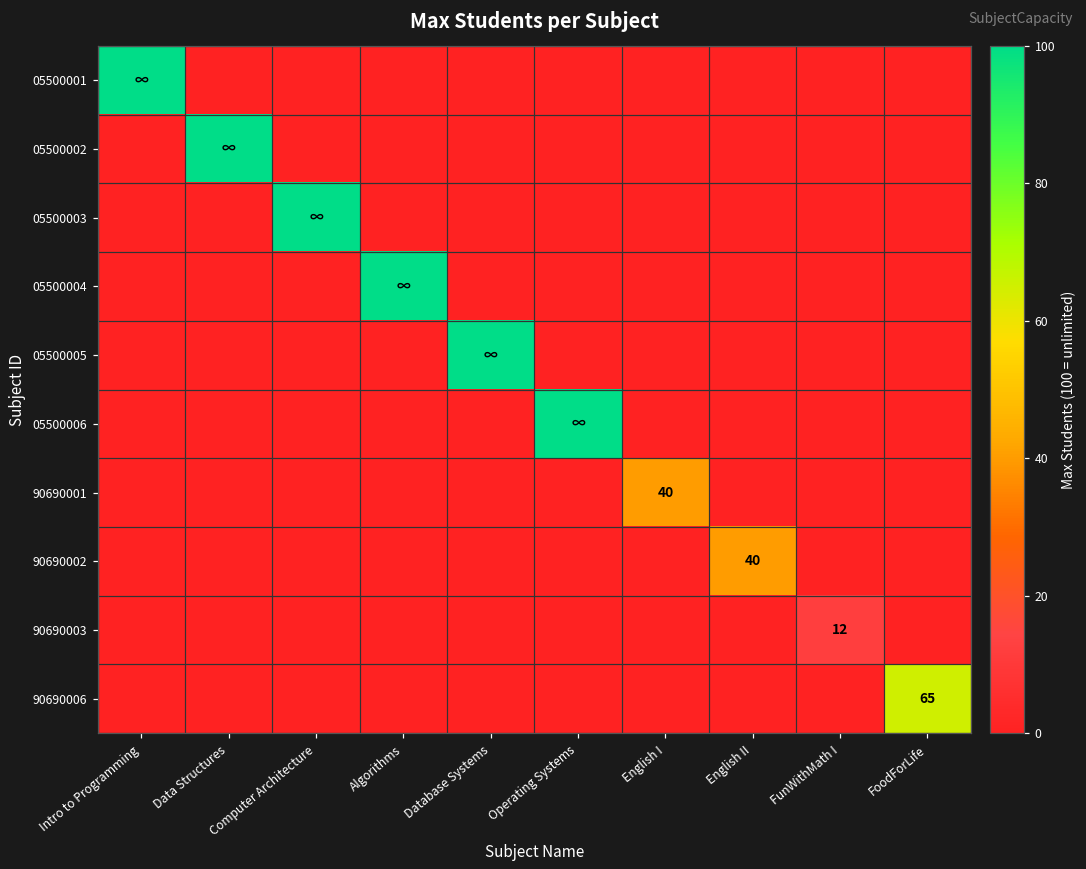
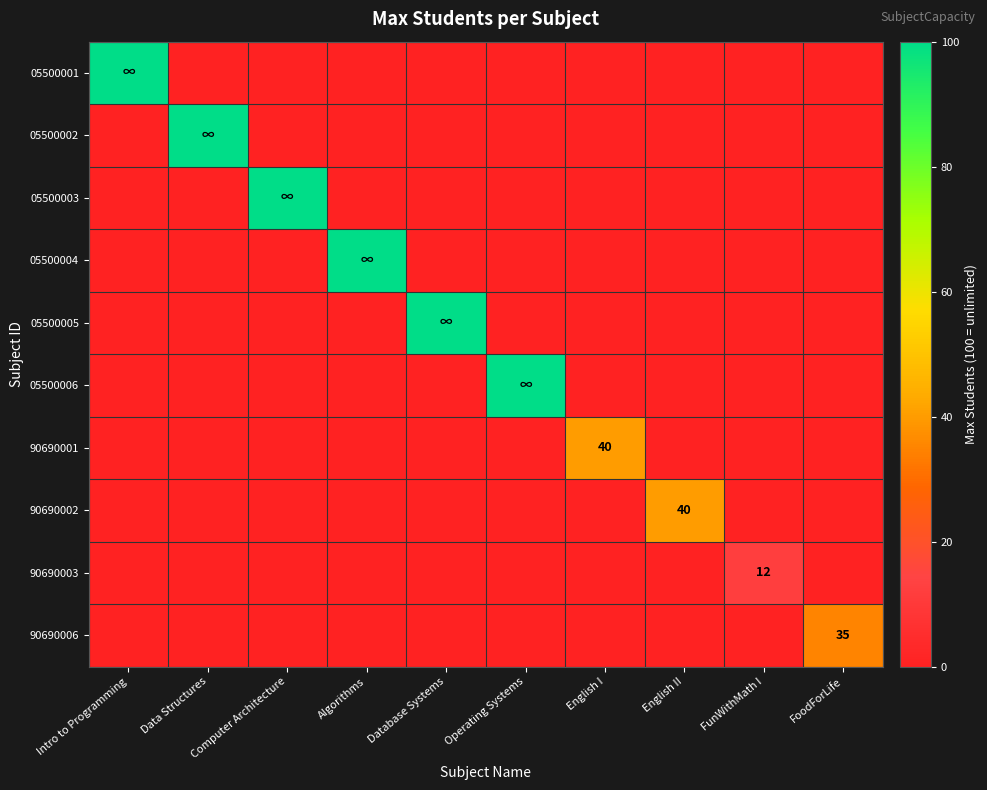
90690006, FoodForLife: 65 -> 35
